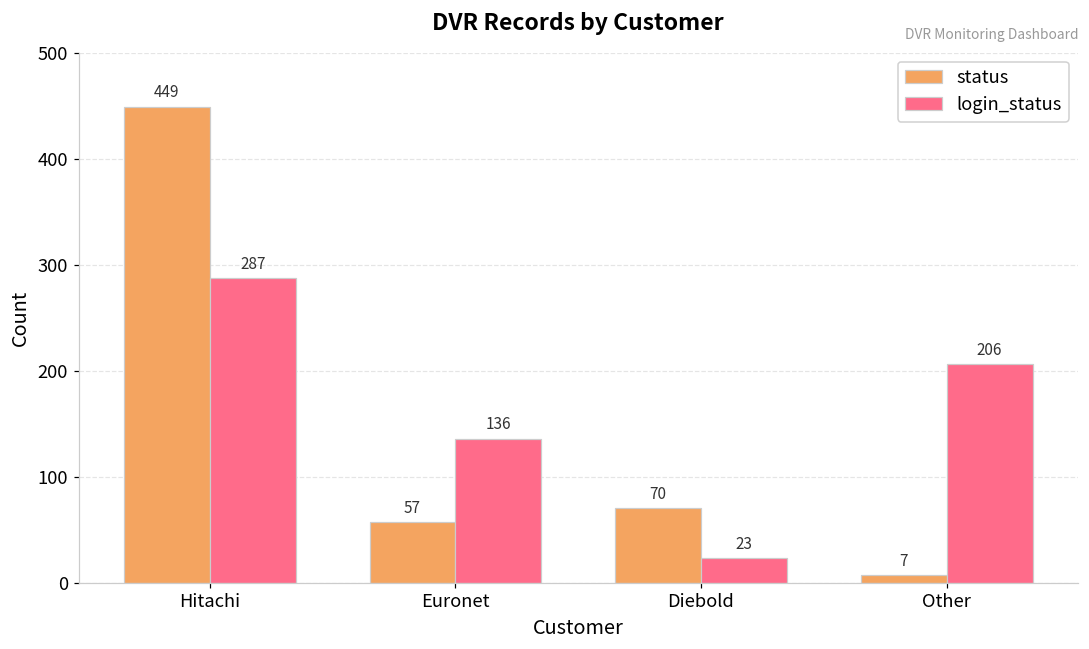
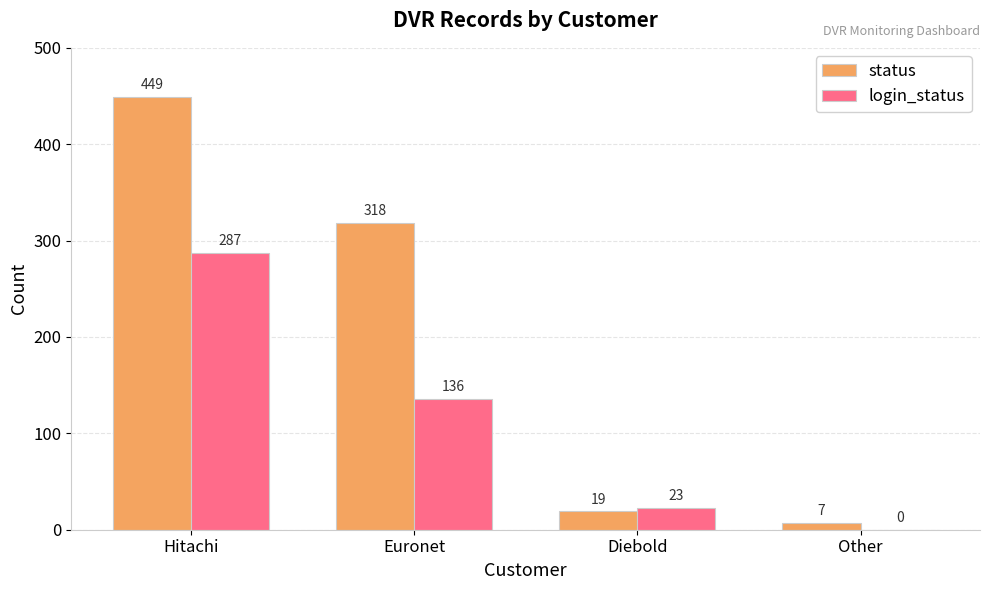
status, Euronet: 57 -> 318
status, Diebold: 70 -> 19
login_status, Other: 206 -> 0
